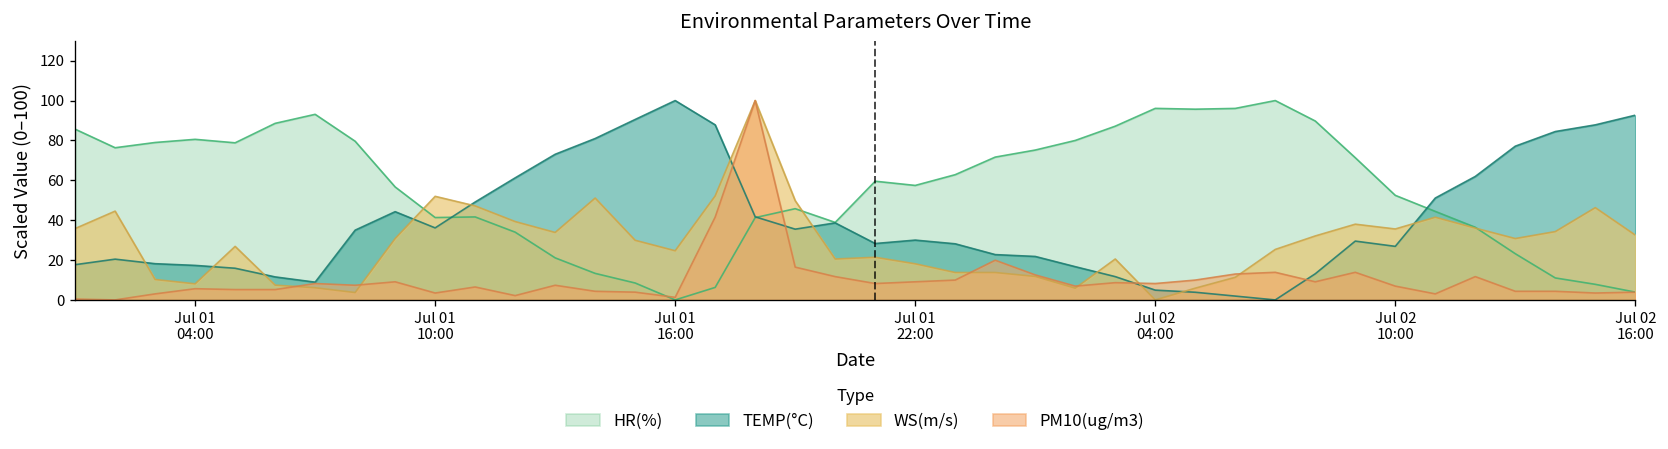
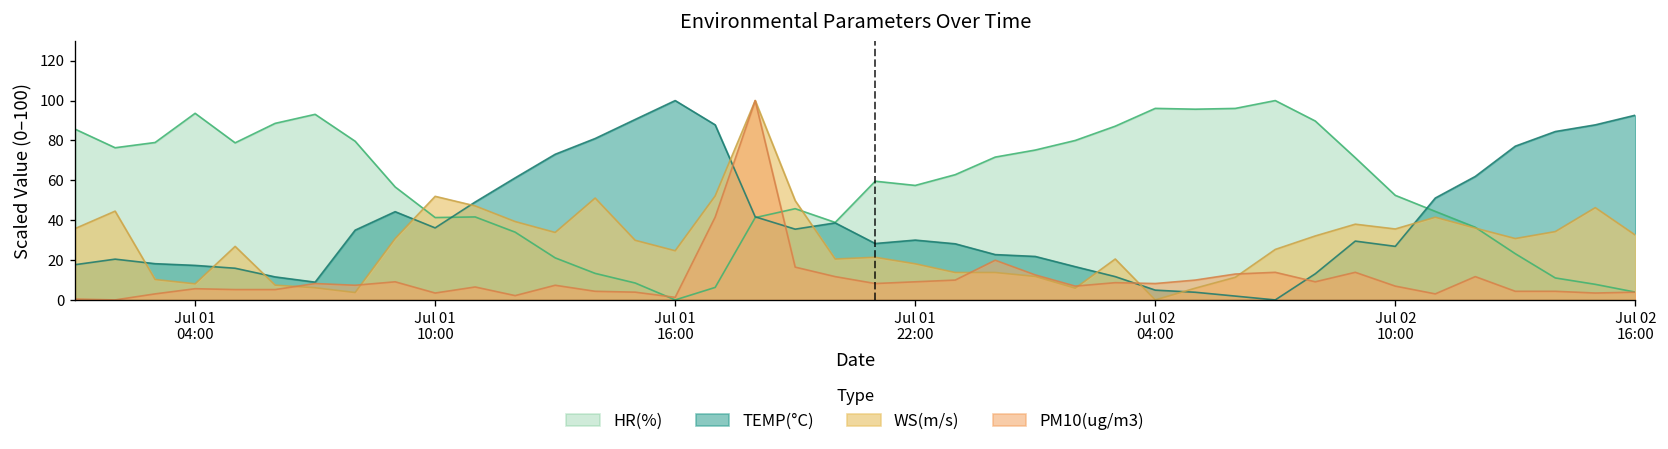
HR(%), Jul 01 04:00: 81 -> 94
